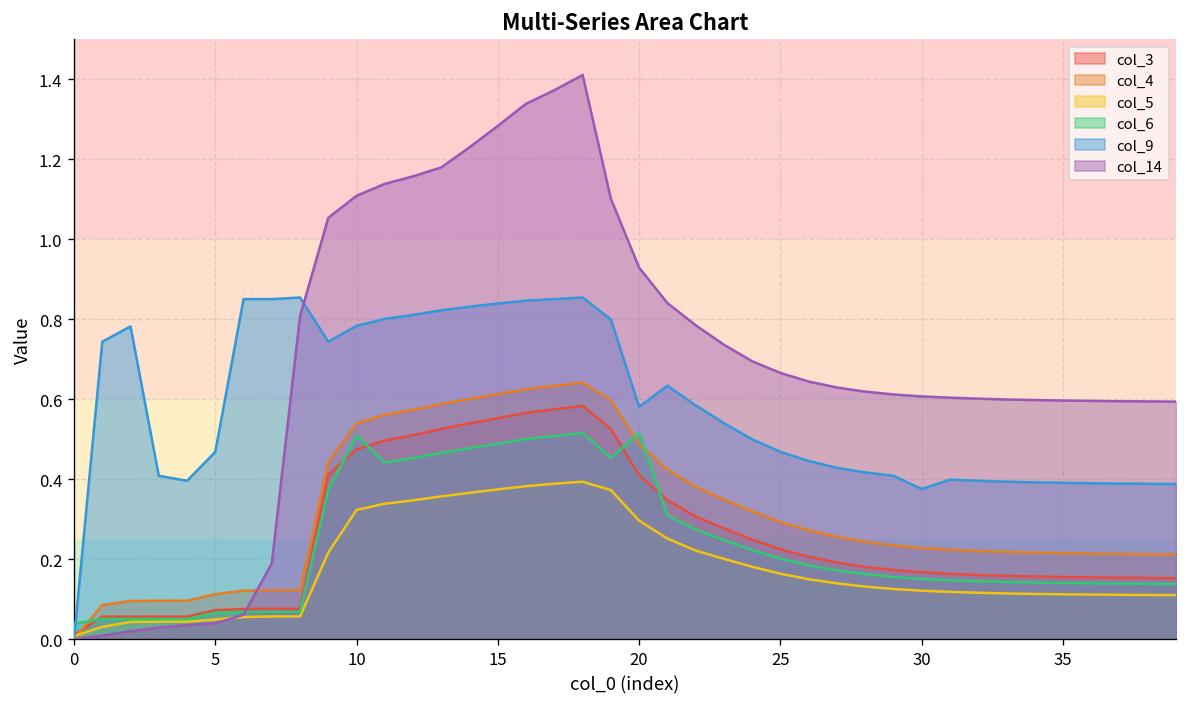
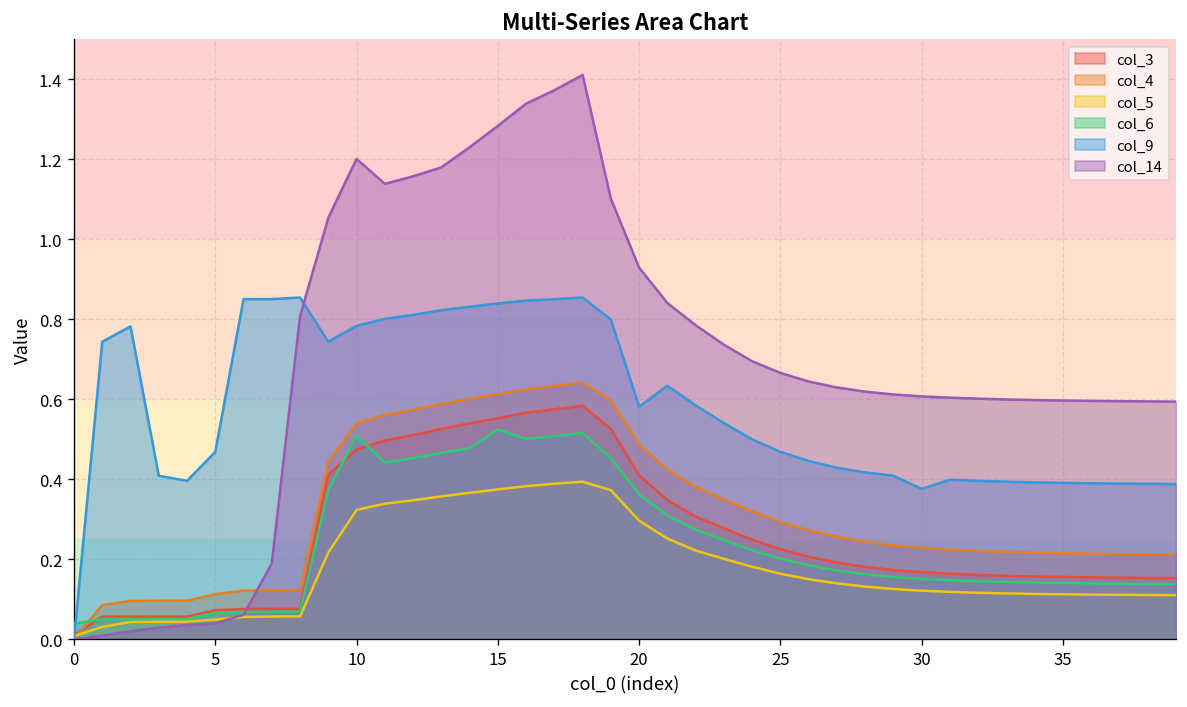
col_14, 10: 1.11 -> 1.20
col_6, 15: 0.49 -> 0.52
col_6, 20: 0.52 -> 0.36
